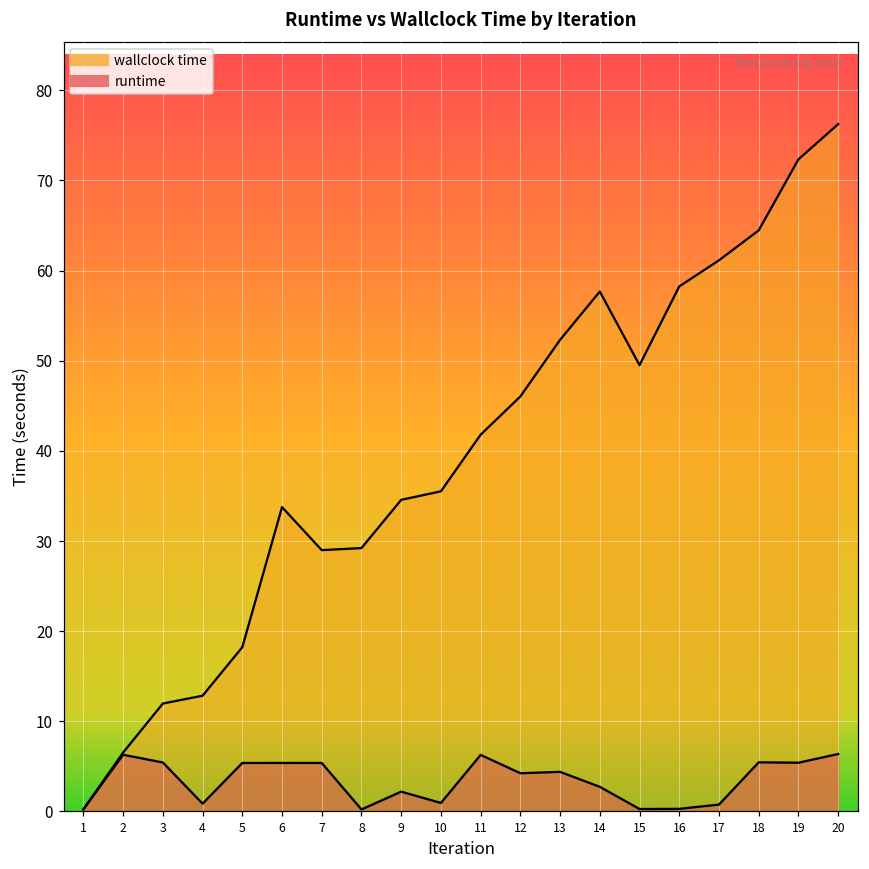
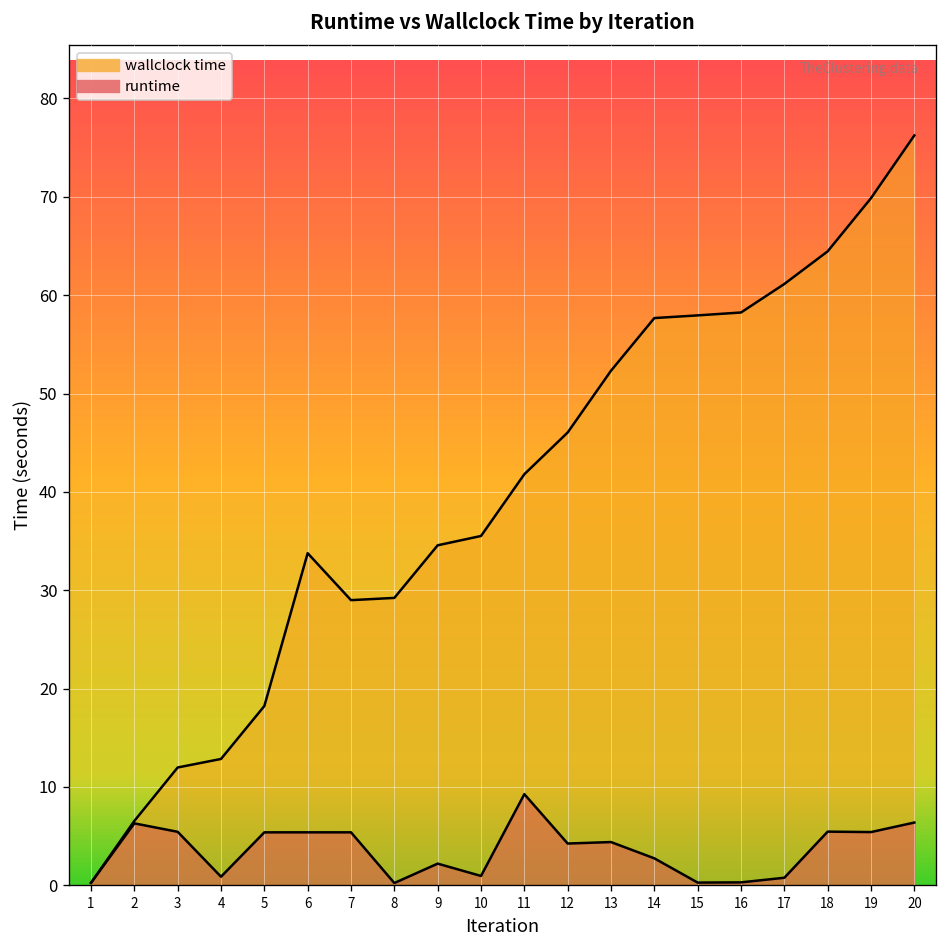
runtime, 11: 6 -> 9
wallclock time, 15: 50 -> 58
wallclock time, 19: 72 -> 70
